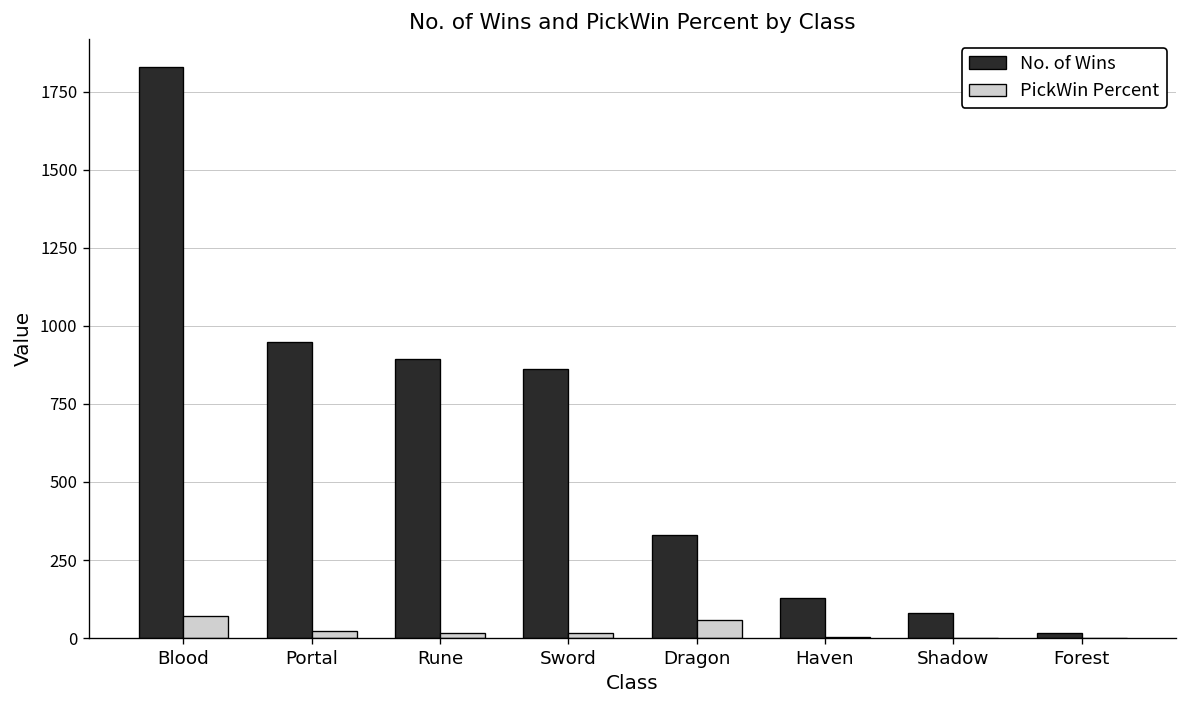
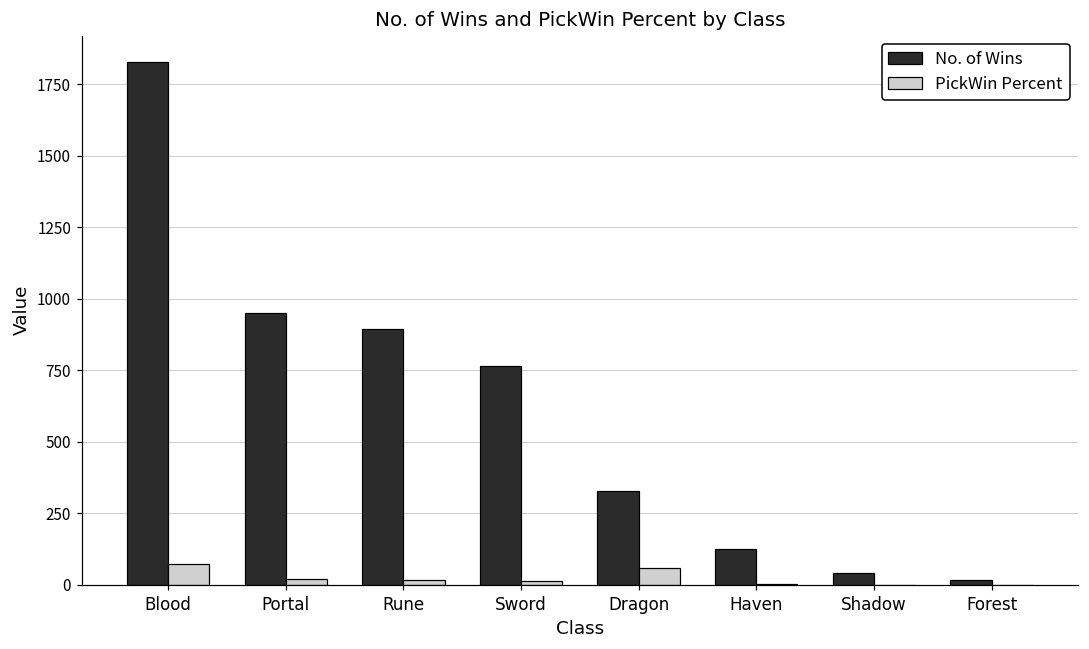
No. of Wins, Sword: 860 -> 770
No. of Wins, Shadow: 80 -> 40
